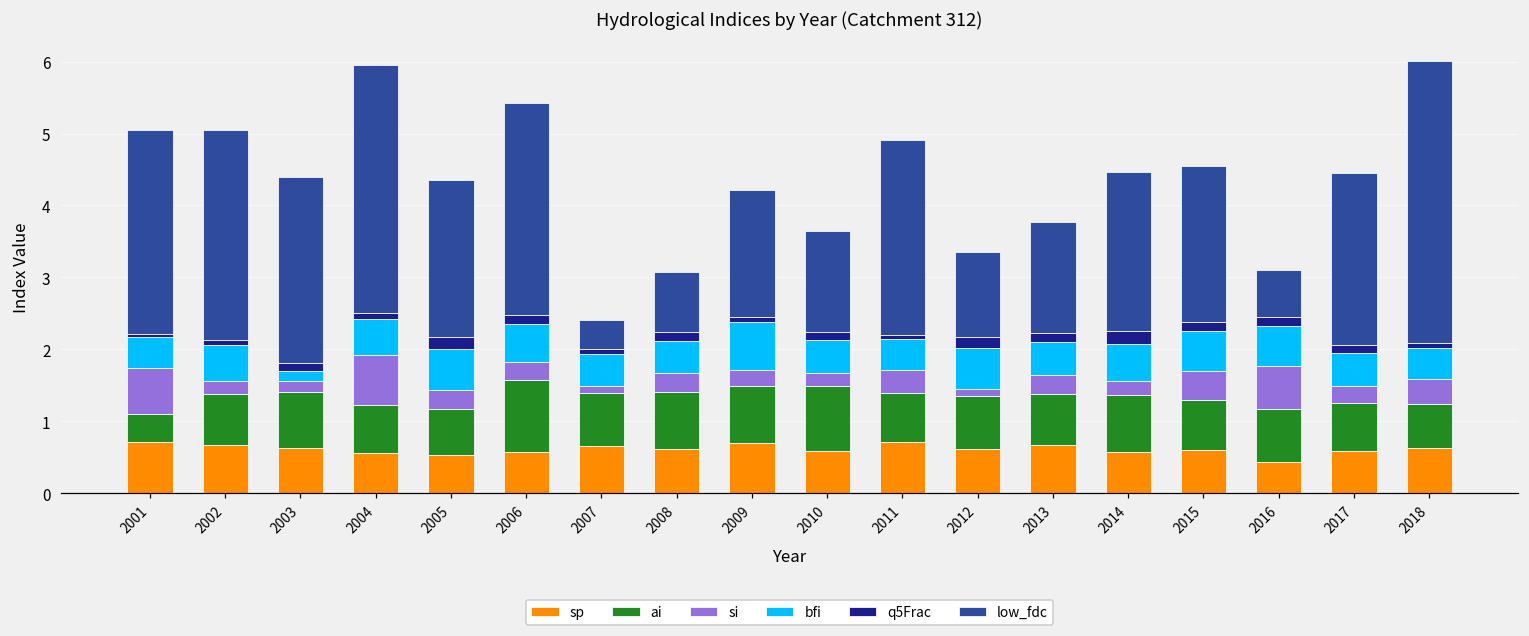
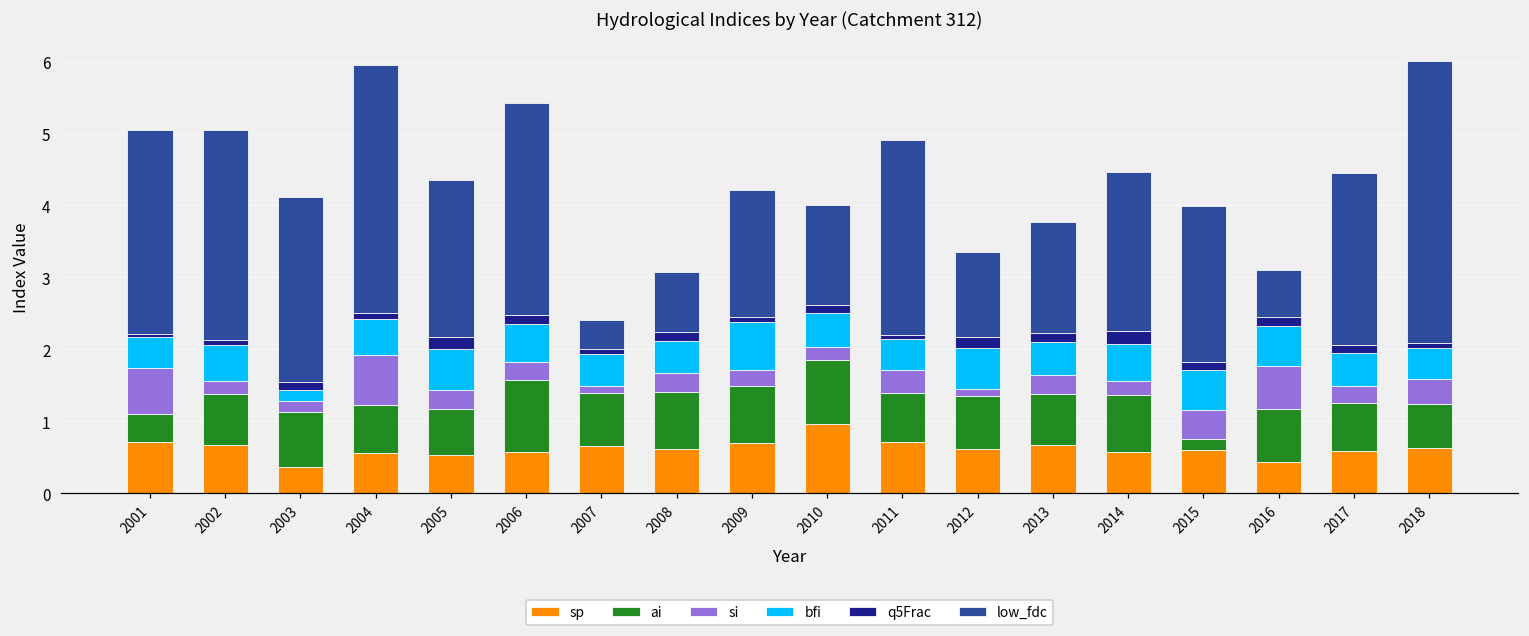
sp, 2003: 0.6 -> 0.4
sp, 2010: 0.6 -> 1.0
ai, 2015: 0.7 -> 0.1
